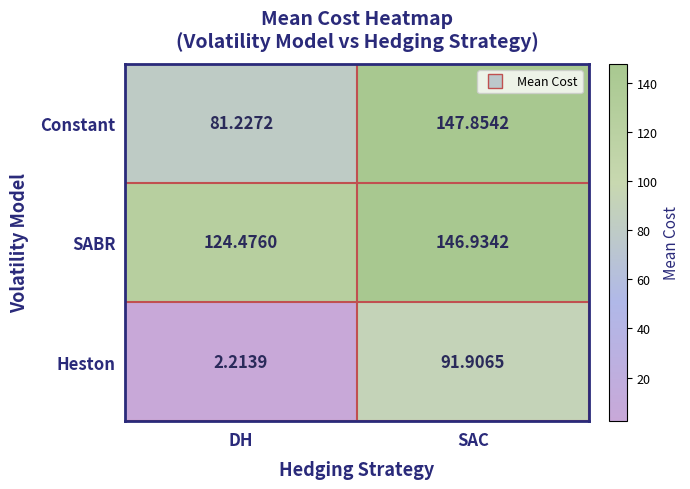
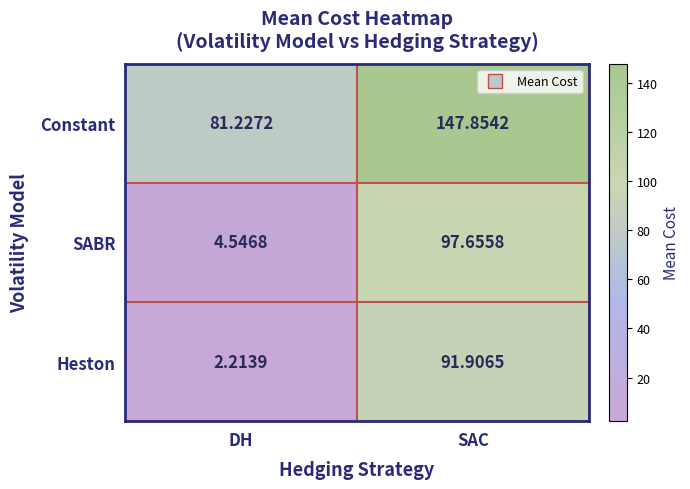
SABR, DH: 124.4760 -> 4.5468
SABR, SAC: 146.9342 -> 97.6558
